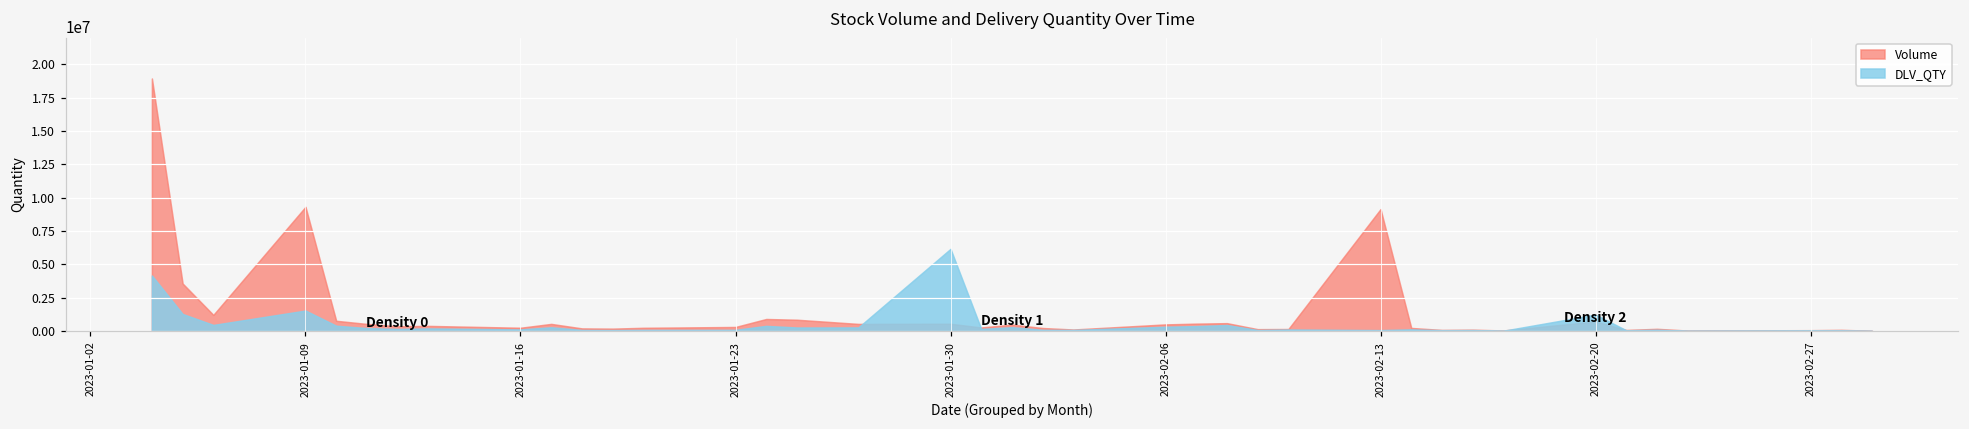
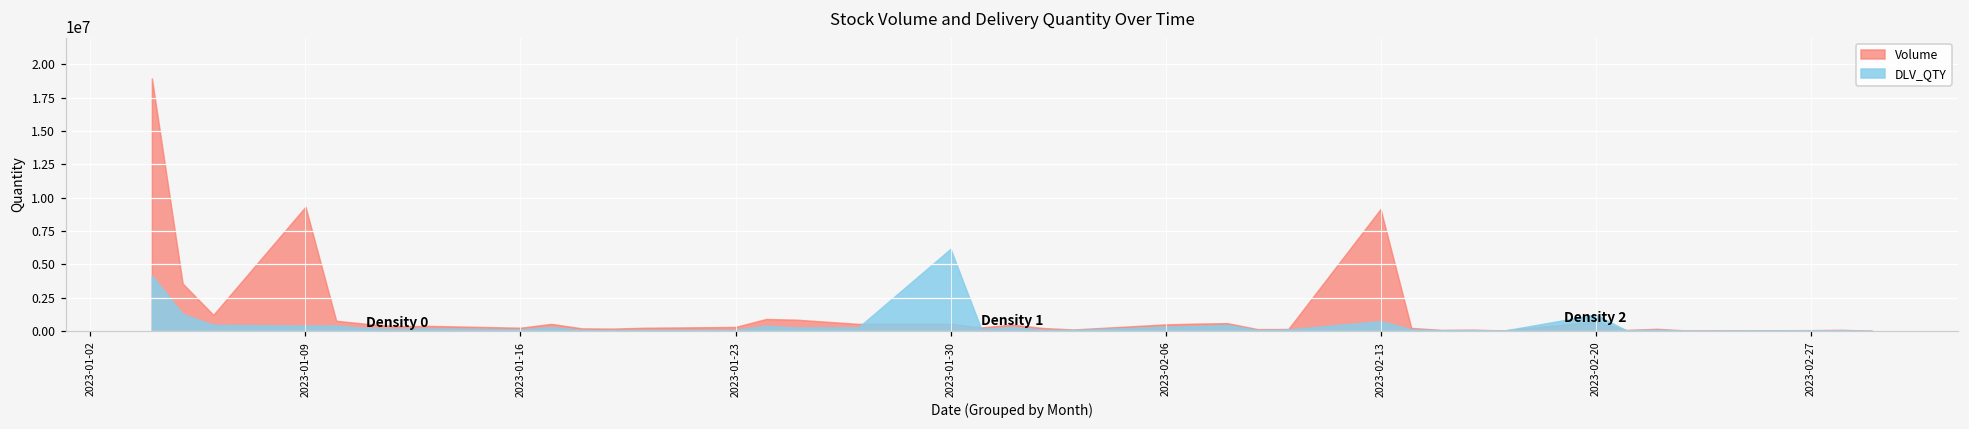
DLV_QTY, 2023-01-09: 1500000 -> 400000
DLV_QTY, 2023-02-13: 100000 -> 700000
